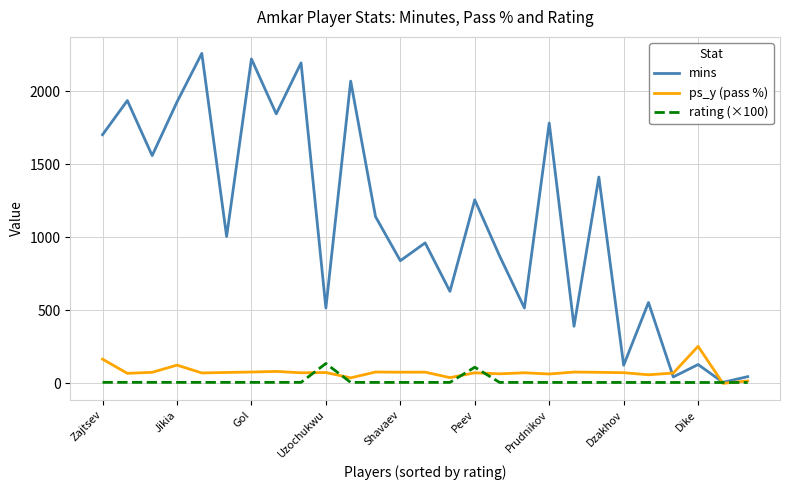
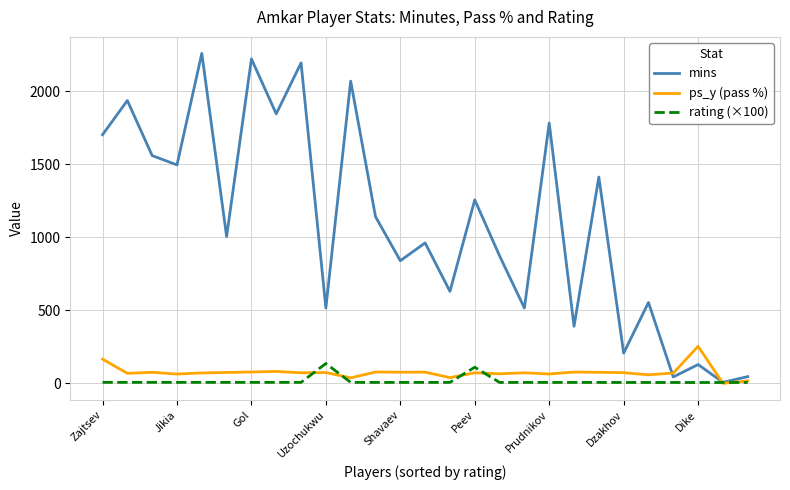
mins, Jikia: 1930 -> 1500
ps_y (pass %), Jikia: 130 -> 60
mins, Dzakhov: 120 -> 210
